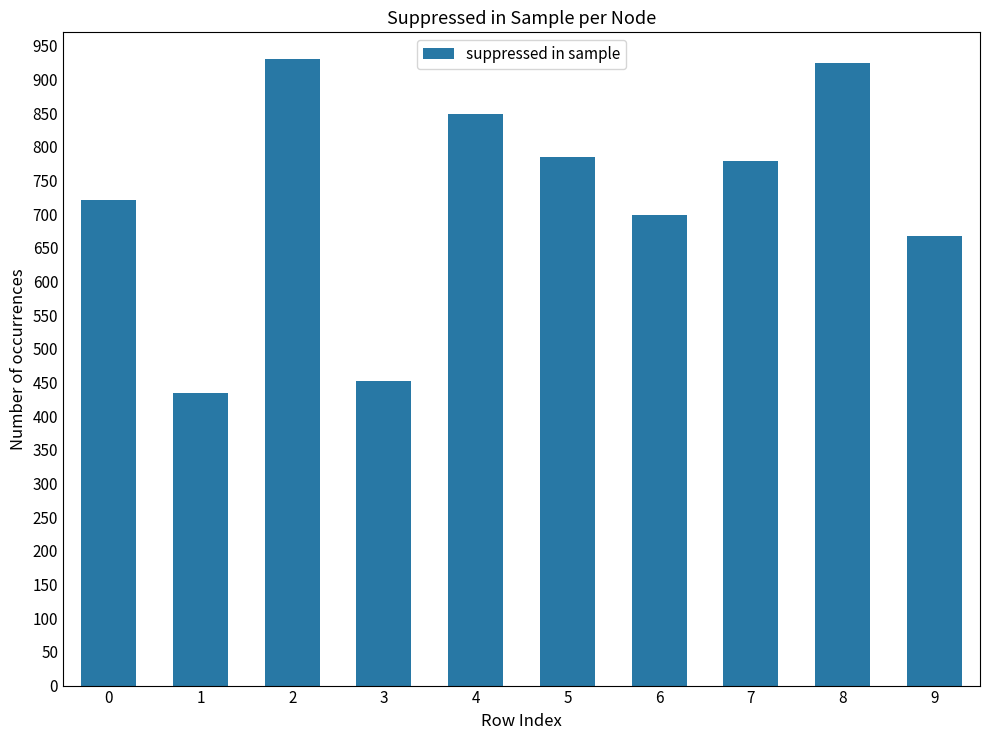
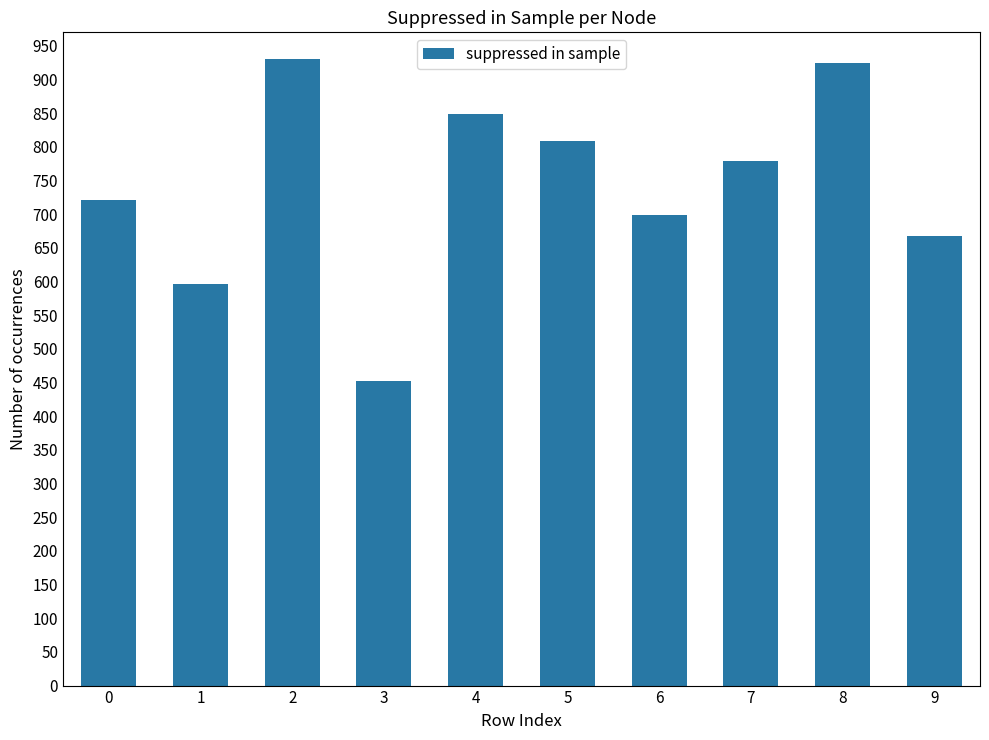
1: 430 -> 600
5: 790 -> 810
